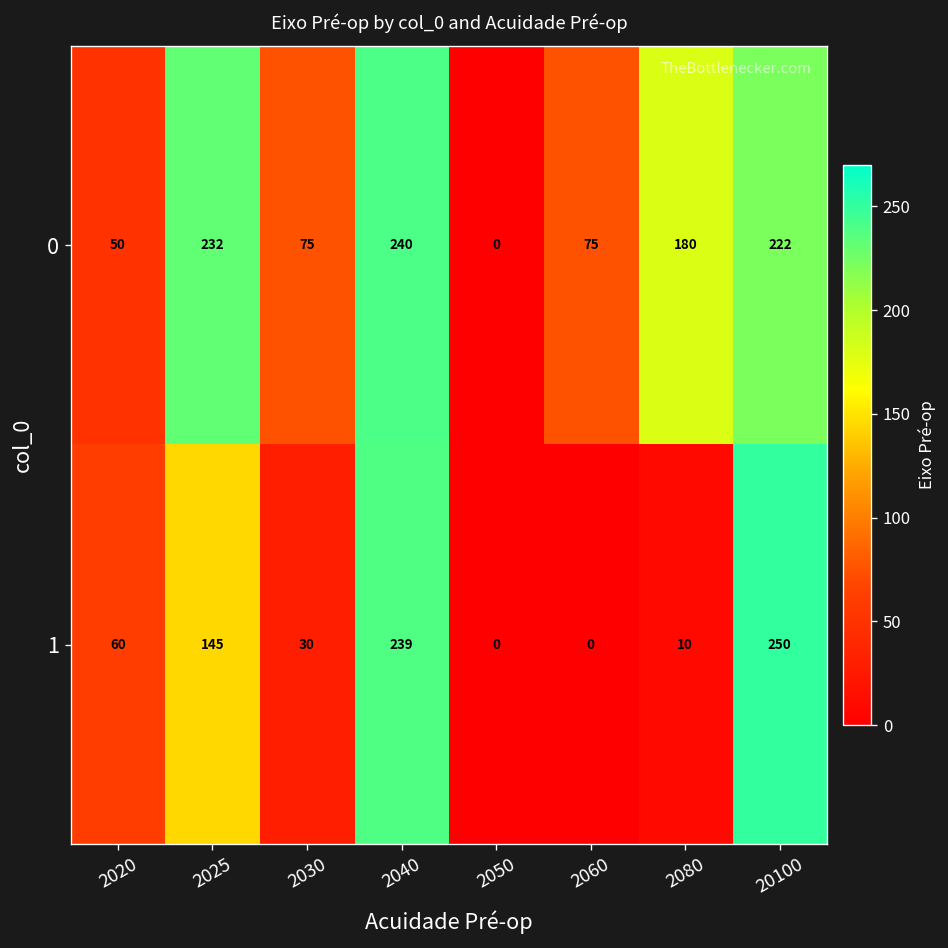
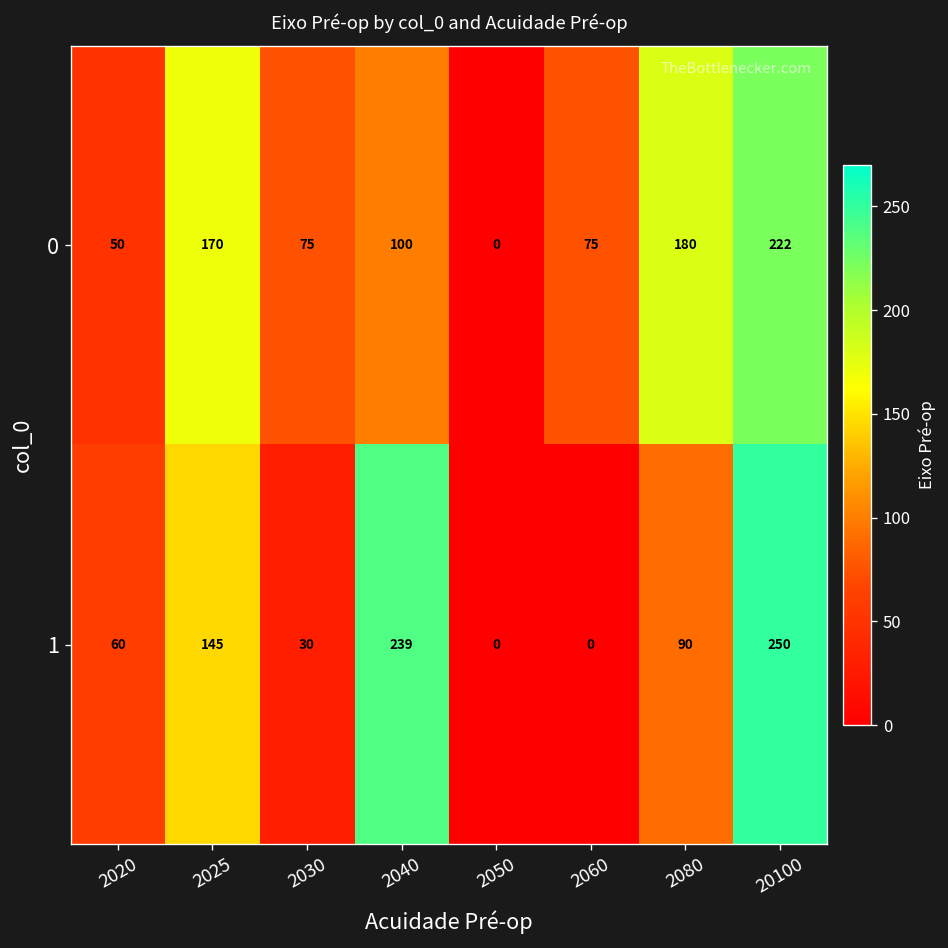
0, 2025: 232 -> 170
0, 2040: 240 -> 100
1, 2080: 10 -> 90
